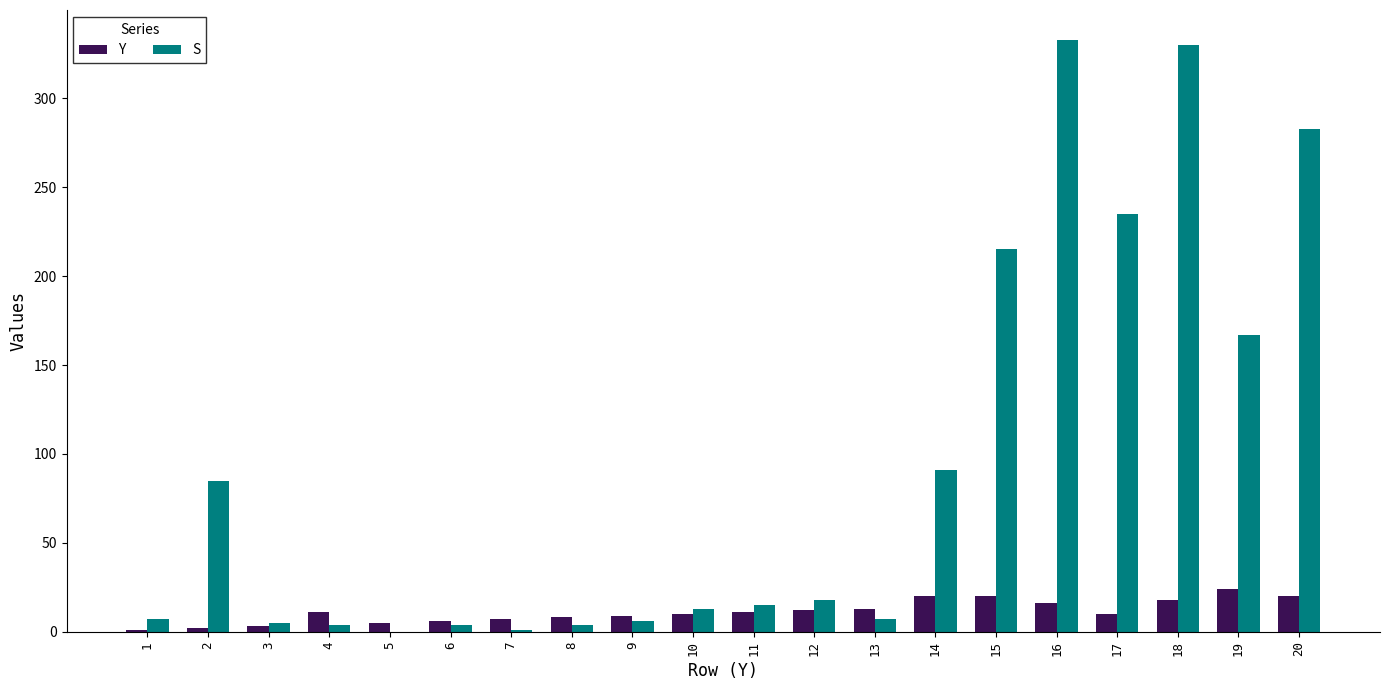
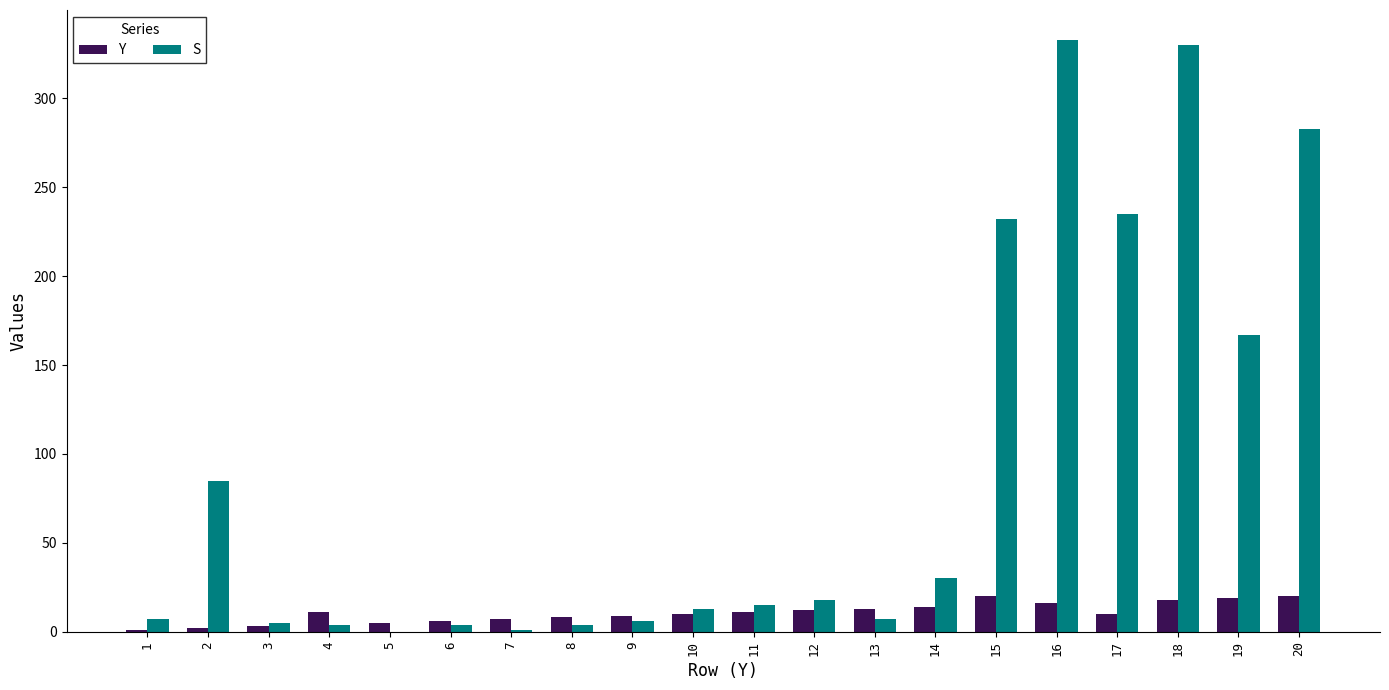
Y, 14: 20 -> 14
S, 14: 91 -> 30
S, 15: 215 -> 232
Y, 19: 24 -> 19
